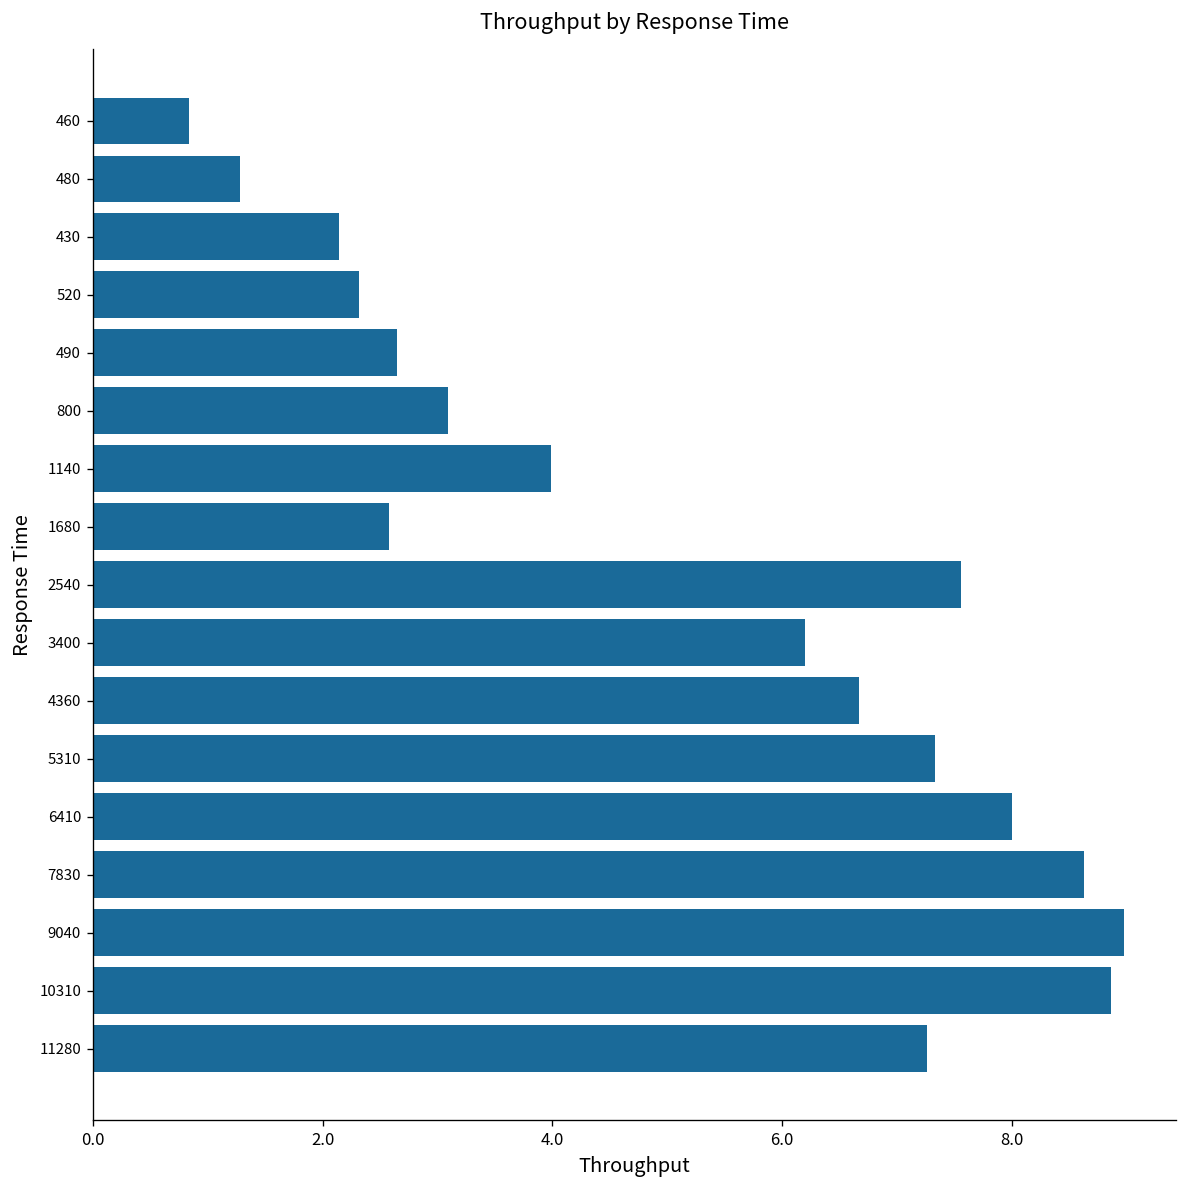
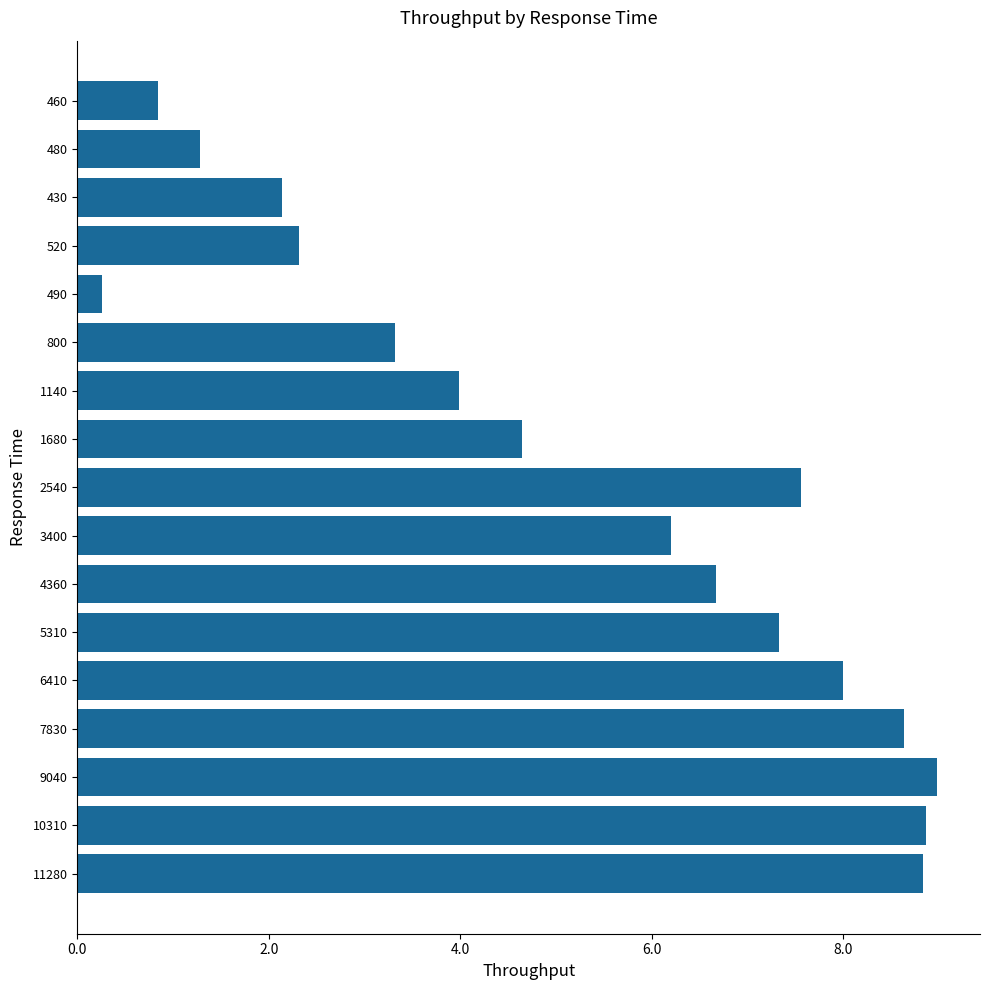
490: 2.7 -> 0.3
800: 3.1 -> 3.3
1680: 2.6 -> 4.6
11280: 7.3 -> 8.8
